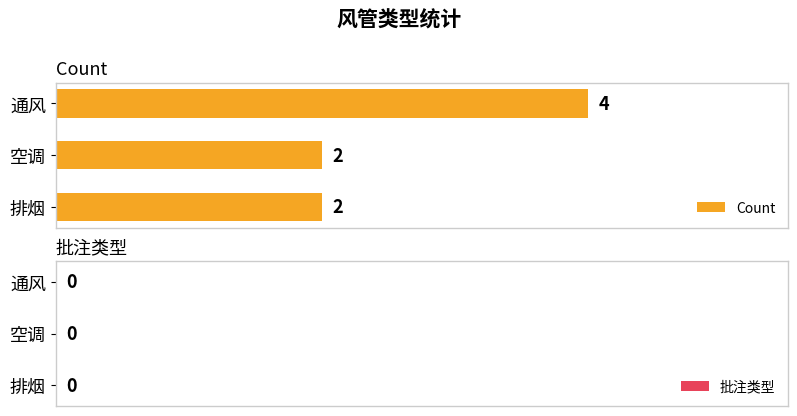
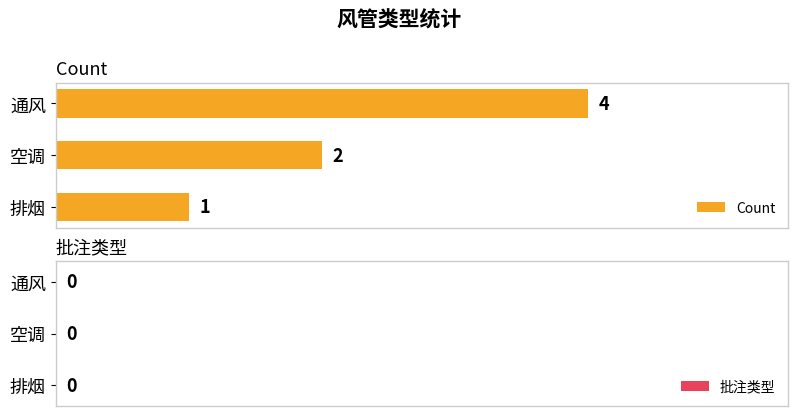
Count, 排烟: 2 -> 1
